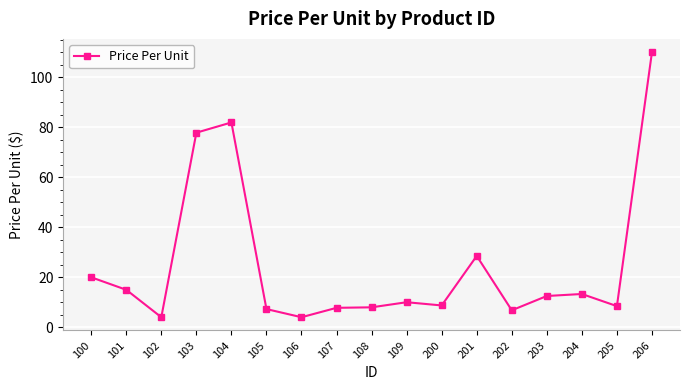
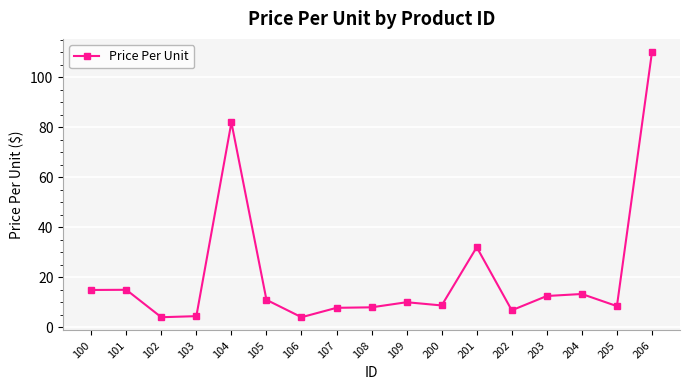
100: 20 -> 15
103: 78 -> 4
105: 7 -> 11
201: 29 -> 32
